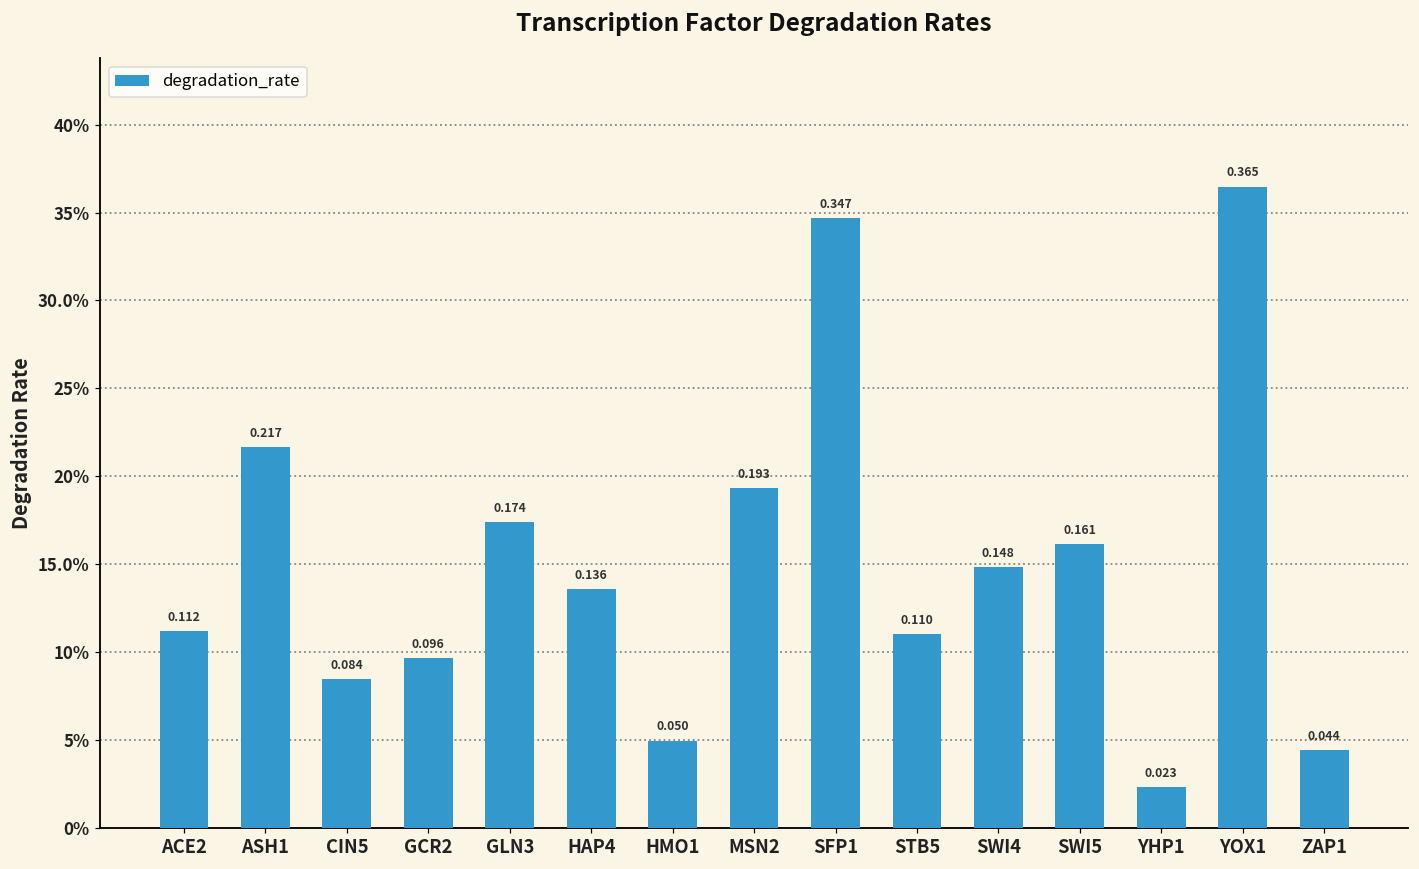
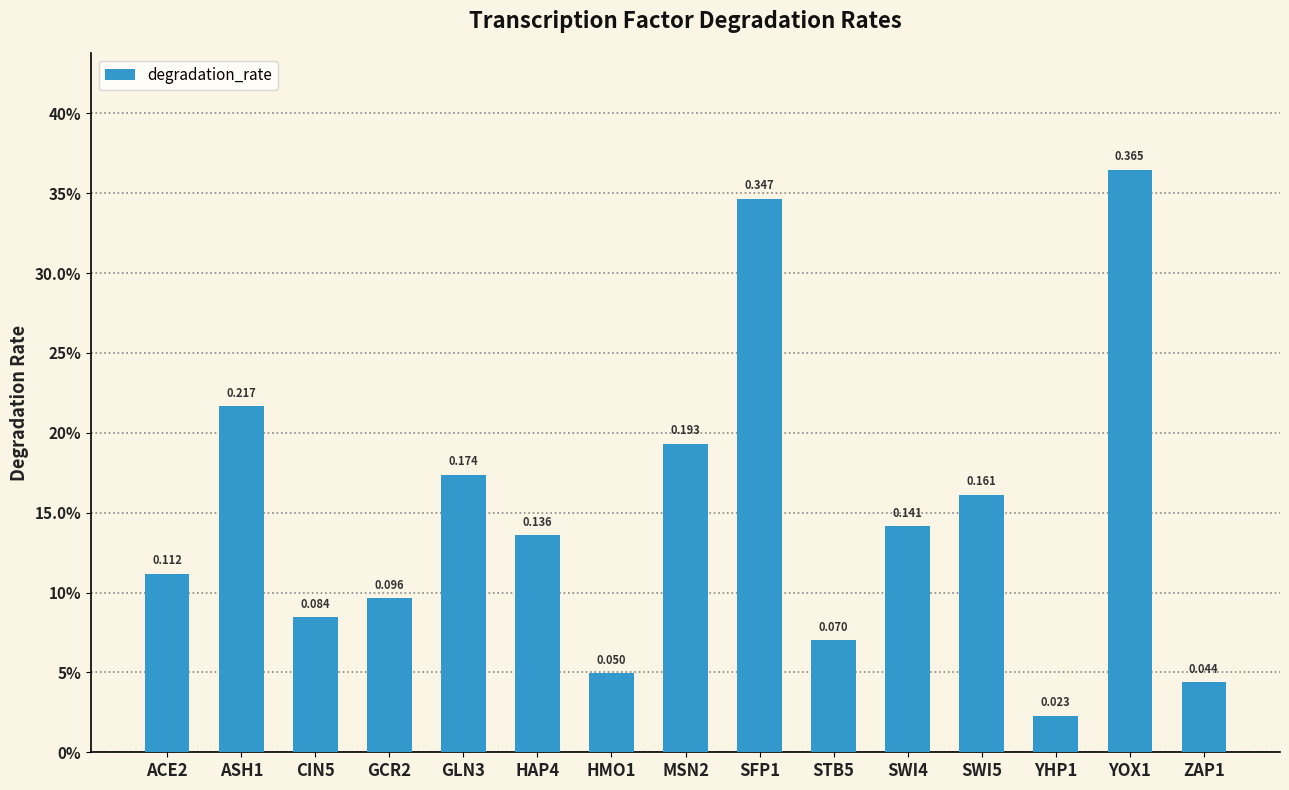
STB5: 0.110 -> 0.070
SWI4: 0.148 -> 0.141
